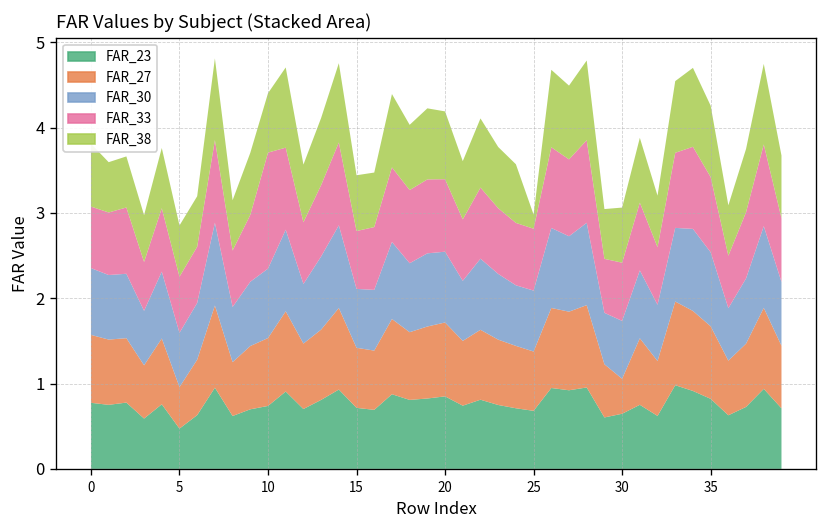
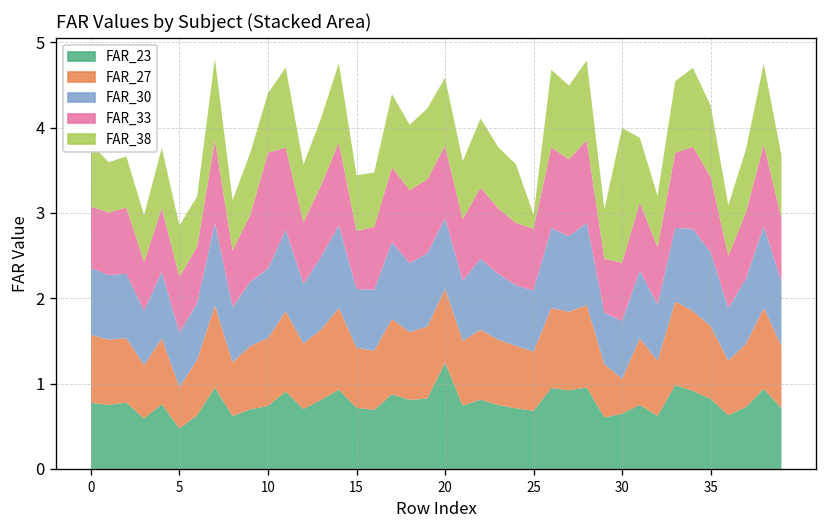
FAR_23, 20: 0.8 -> 1.2
FAR_38, 30: 0.6 -> 1.6
